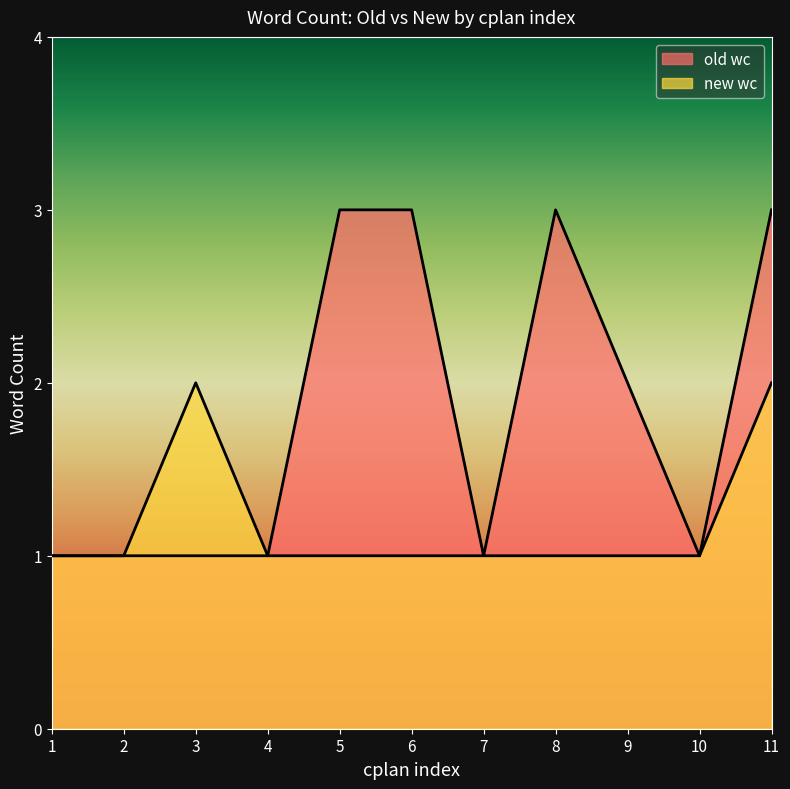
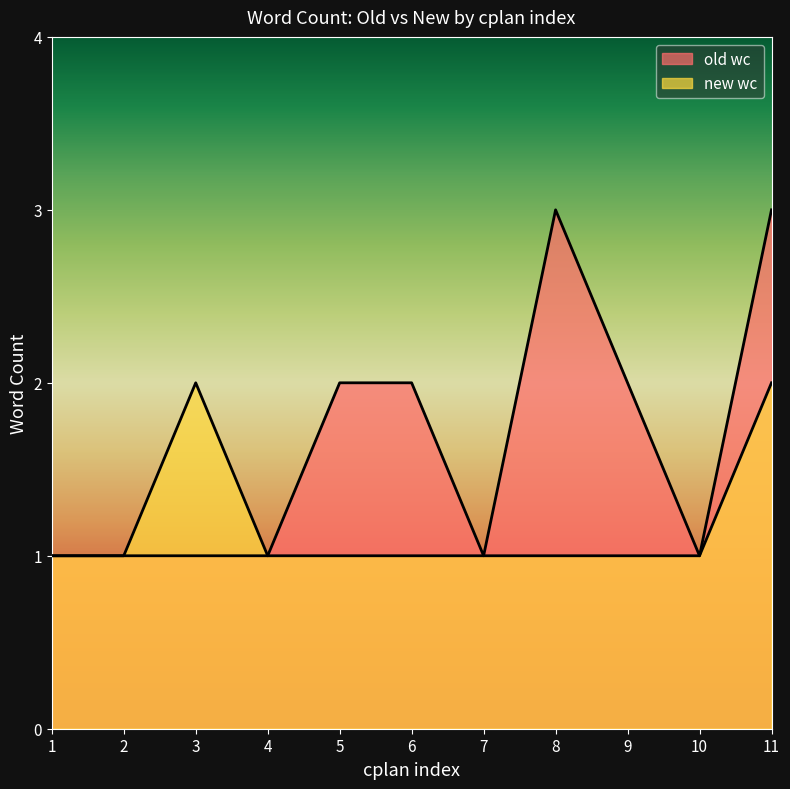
old wc, 5: 3 -> 2
old wc, 6: 3 -> 2
